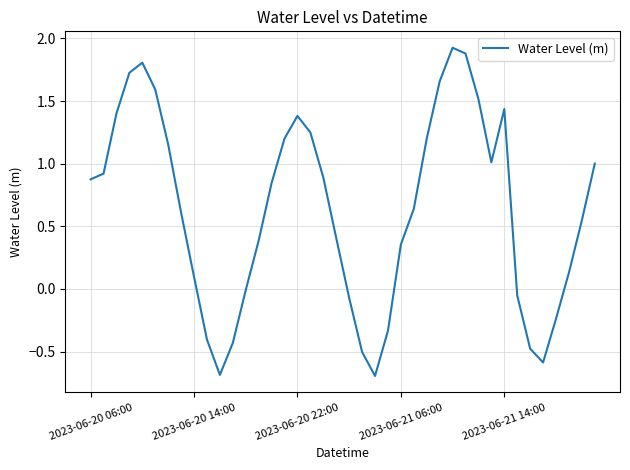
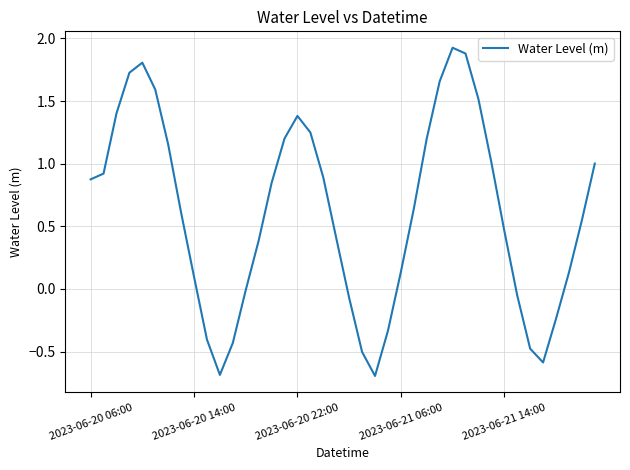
2023-06-21 06:00: 0.35 -> 0.14
2023-06-21 14:00: 1.44 -> 0.47
